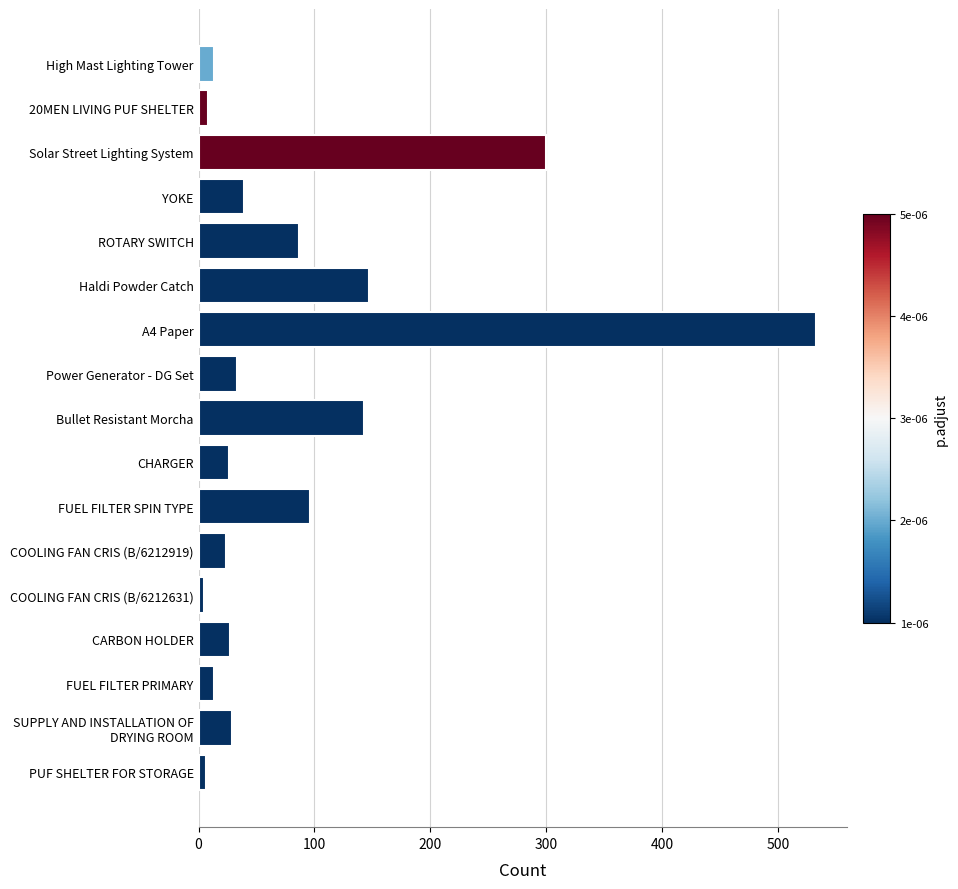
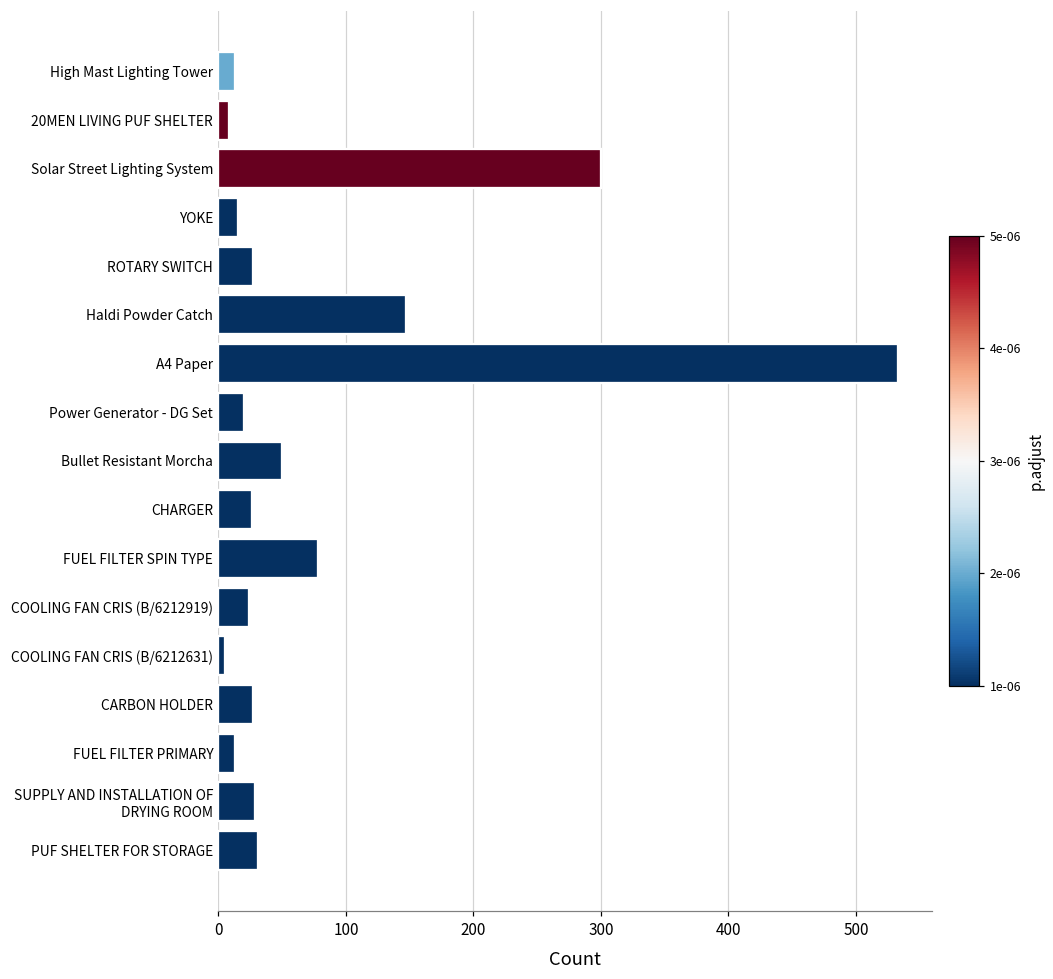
YOKE: 39 -> 15
ROTARY SWITCH: 87 -> 27
Power Generator - DG Set: 33 -> 20
Bullet Resistant Morcha: 143 -> 50
FUEL FILTER SPIN TYPE: 96 -> 78
PUF SHELTER FOR STORAGE: 6 -> 31
